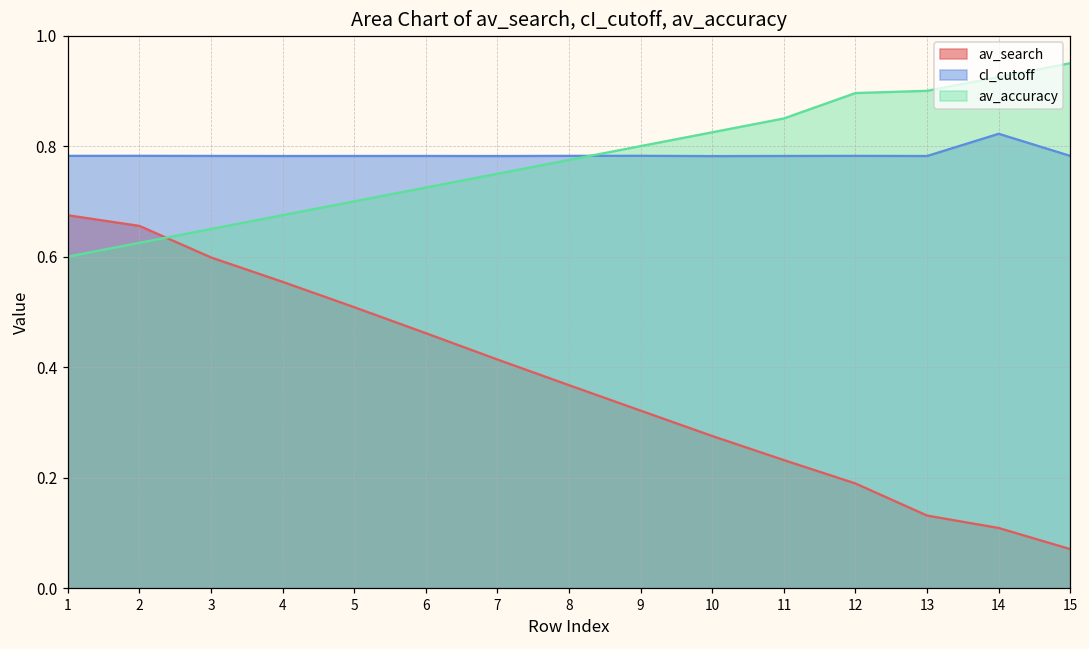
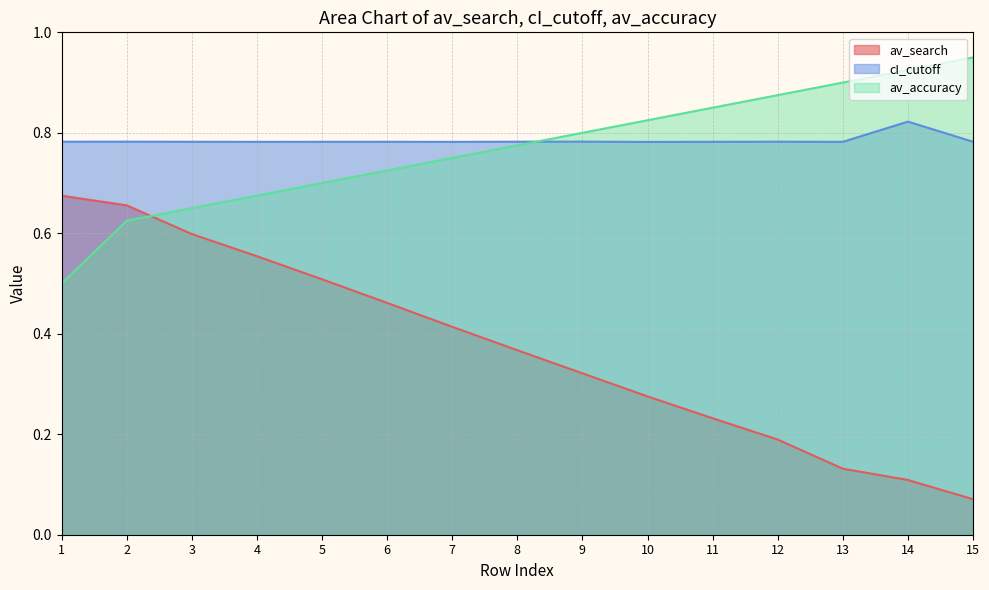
av_accuracy, 1: 0.6 -> 0.5
av_accuracy, 12: 0.90 -> 0.88
